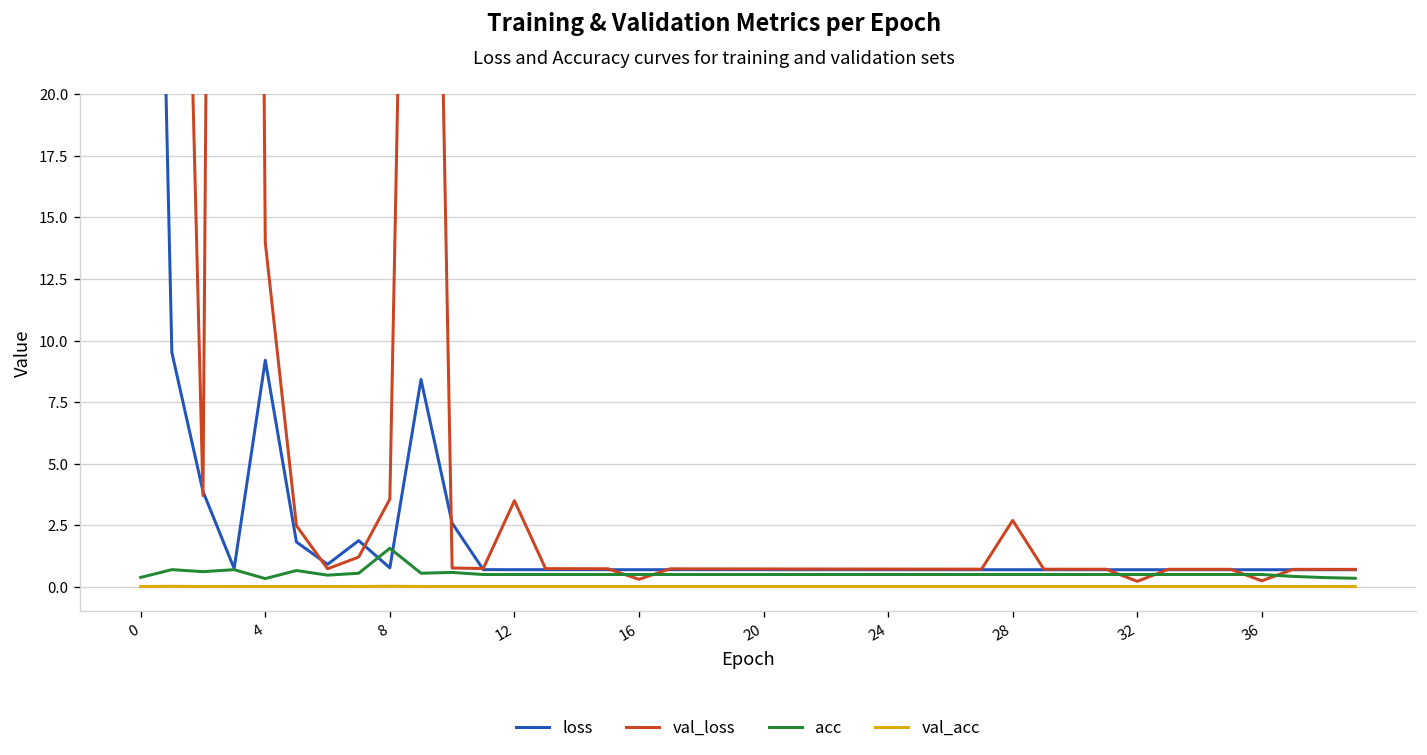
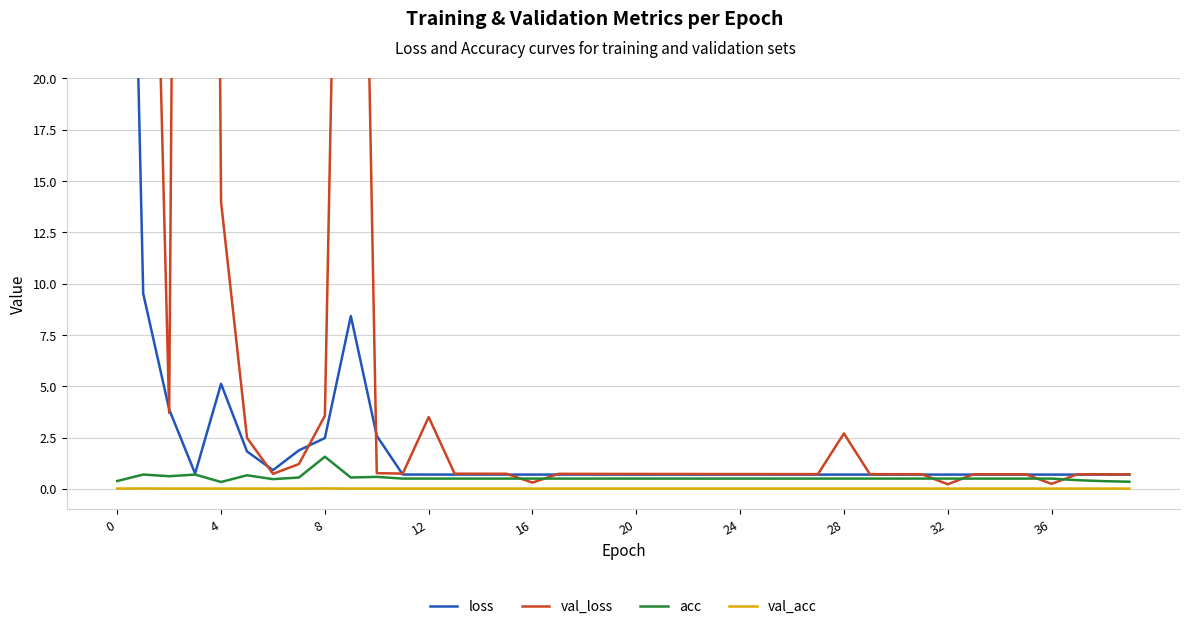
loss, 4: 9.2 -> 5.1
loss, 8: 0.8 -> 2.5
